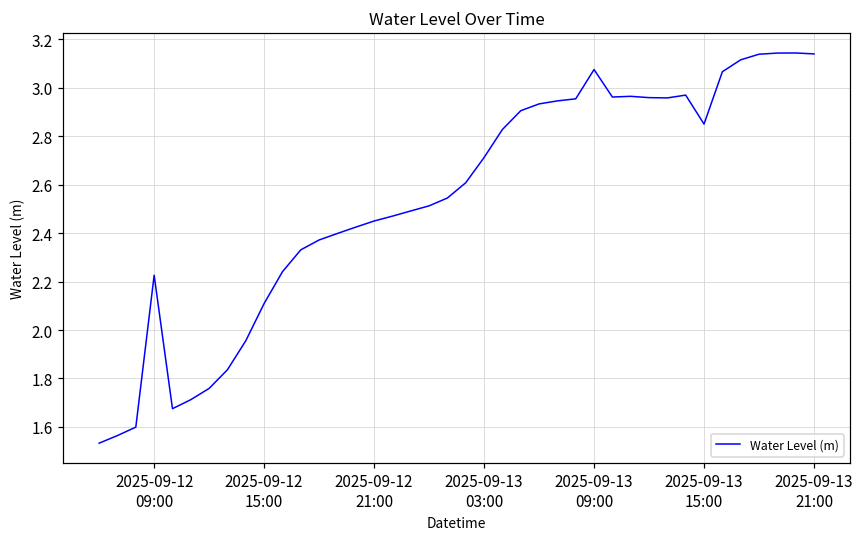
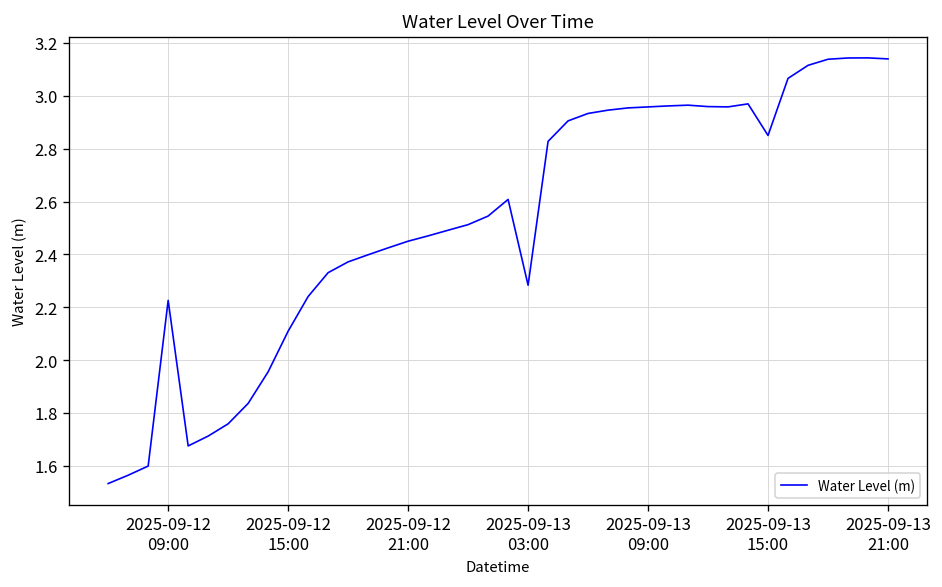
2025-09-13 03:00: 2.71 -> 2.28
2025-09-13 09:00: 3.08 -> 2.96
